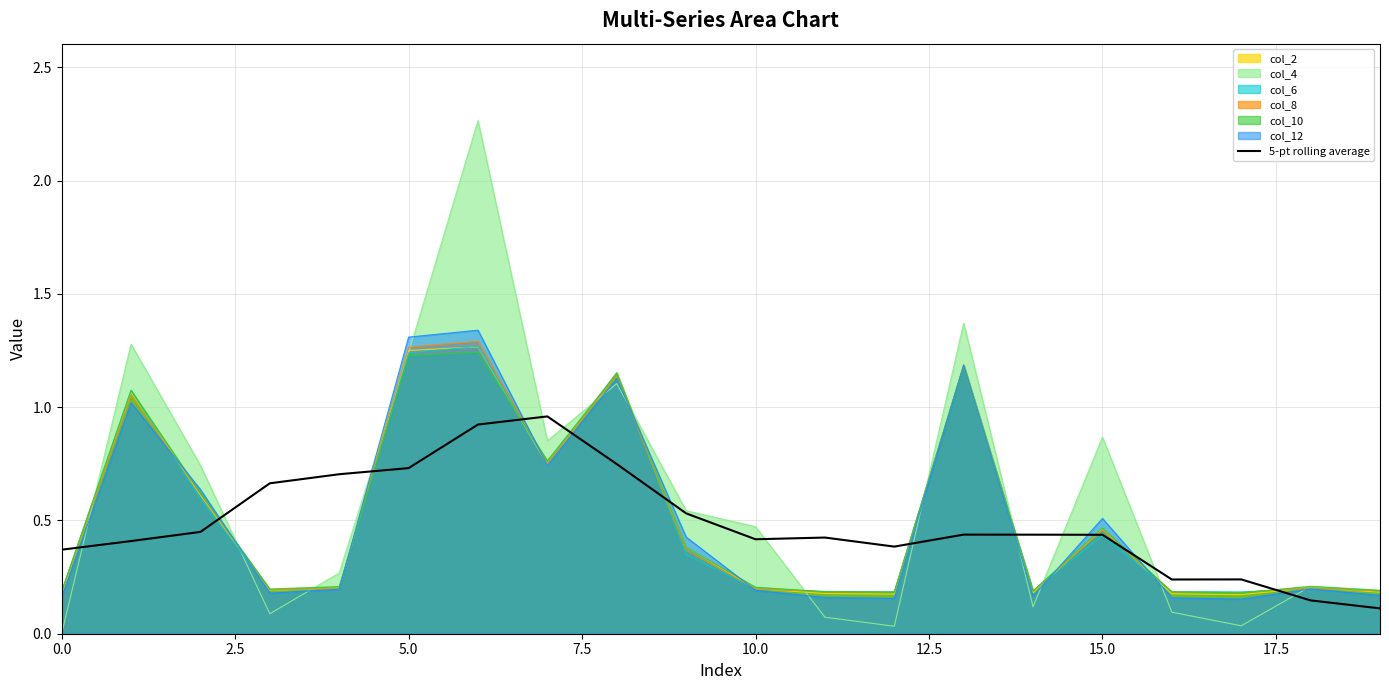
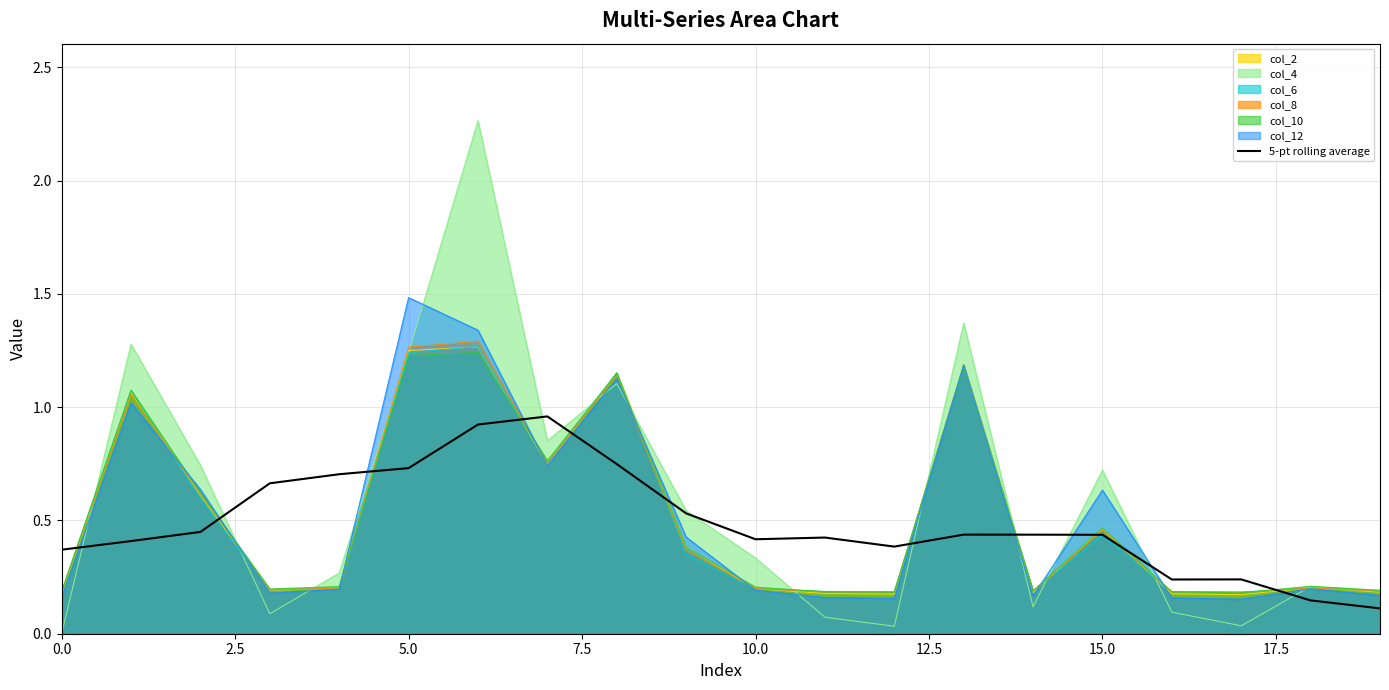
col_12, 5.0: 1.31 -> 1.48
col_4, 10.0: 0.47 -> 0.33
col_4, 15.0: 0.87 -> 0.72
col_12, 15.0: 0.51 -> 0.63
